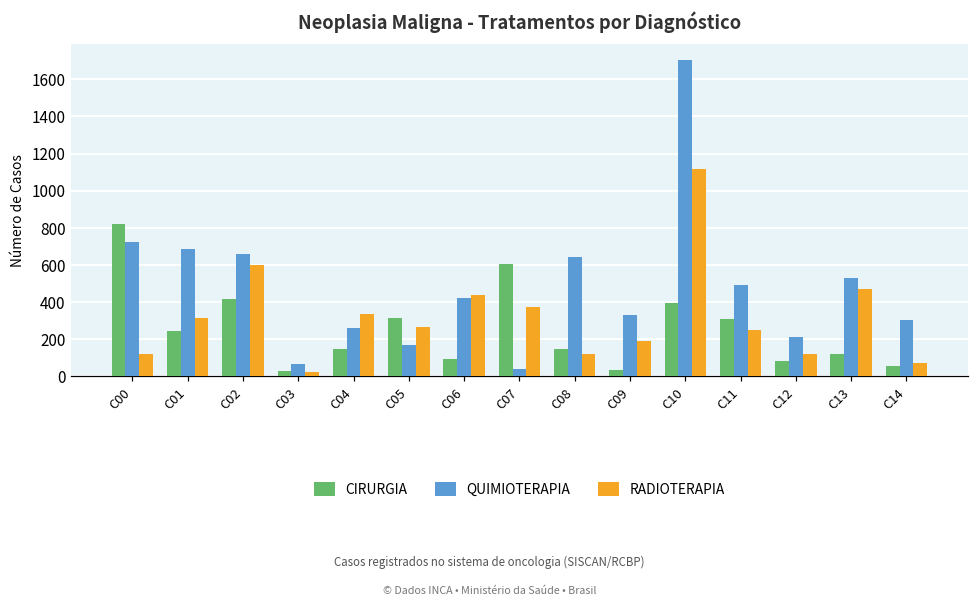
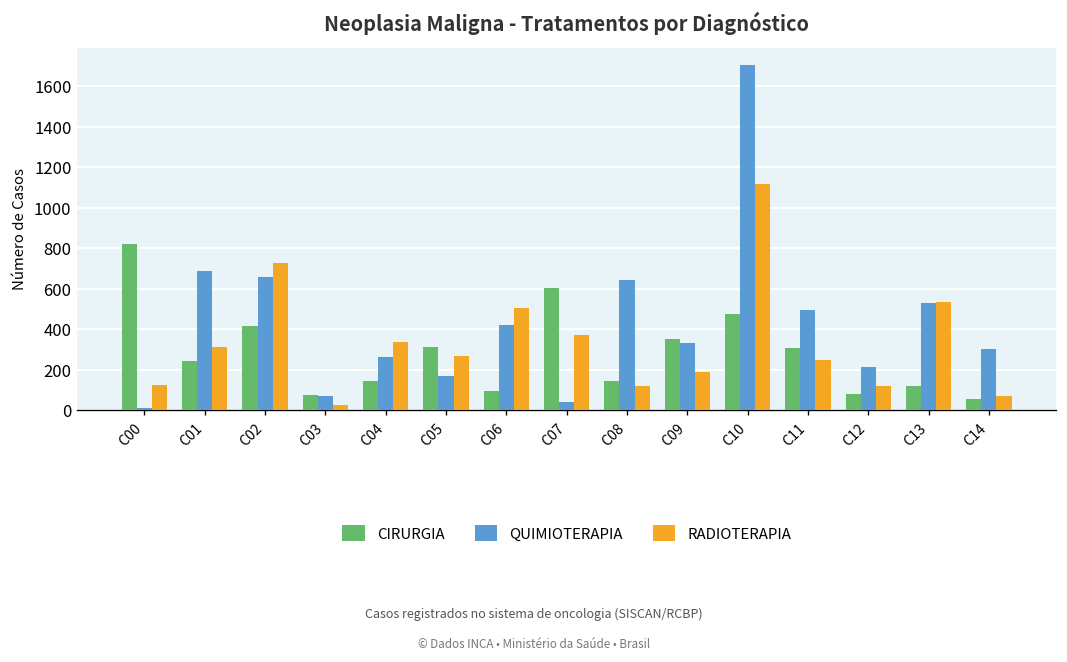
QUIMIOTERAPIA, C00: 730 -> 10
RADIOTERAPIA, C02: 600 -> 730
CIRURGIA, C03: 30 -> 80
RADIOTERAPIA, C06: 440 -> 510
CIRURGIA, C09: 30 -> 350
CIRURGIA, C10: 400 -> 480
RADIOTERAPIA, C13: 470 -> 540
